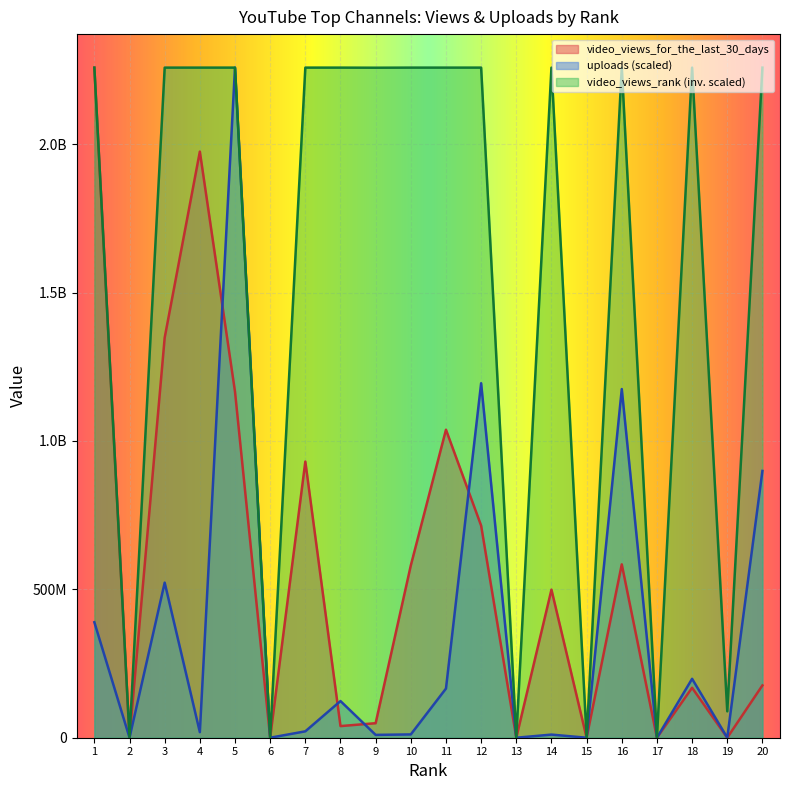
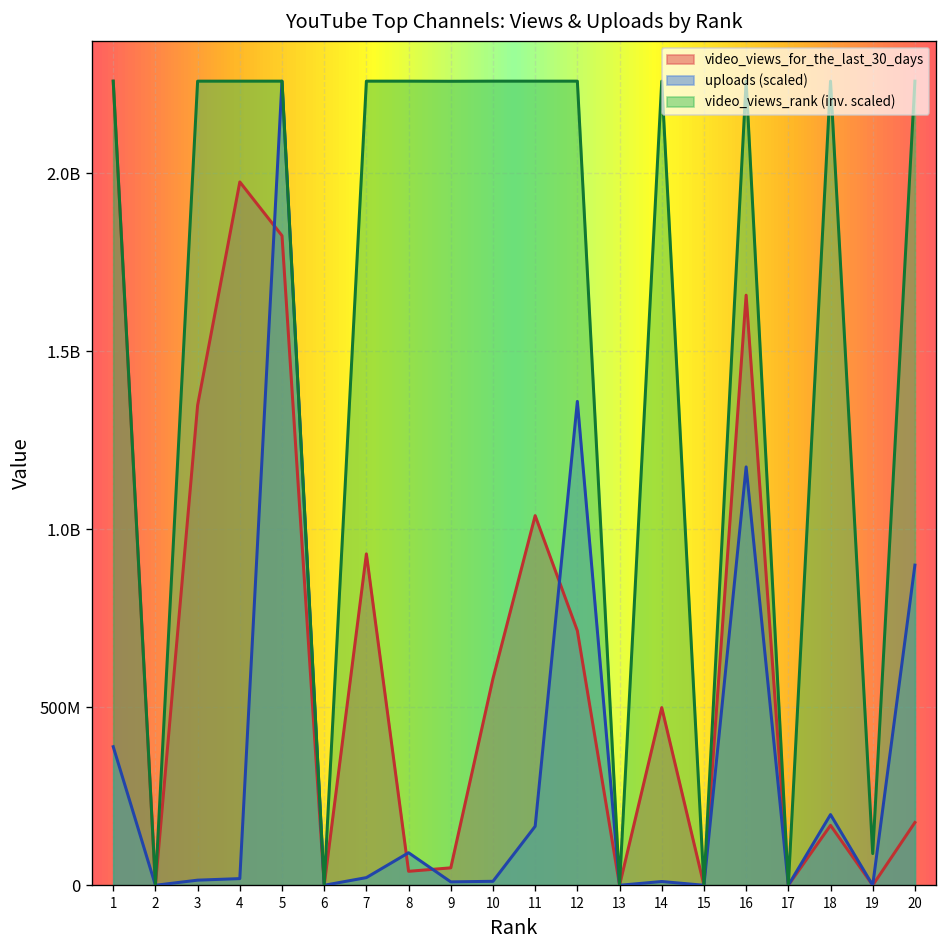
uploads (scaled), 3: 520000000 -> 10000000
video_views_for_the_last_30_days, 5: 1170000000 -> 1820000000
uploads (scaled), 8: 120000000 -> 90000000
uploads (scaled), 12: 1190000000 -> 1360000000
video_views_for_the_last_30_days, 16: 580000000 -> 1660000000
